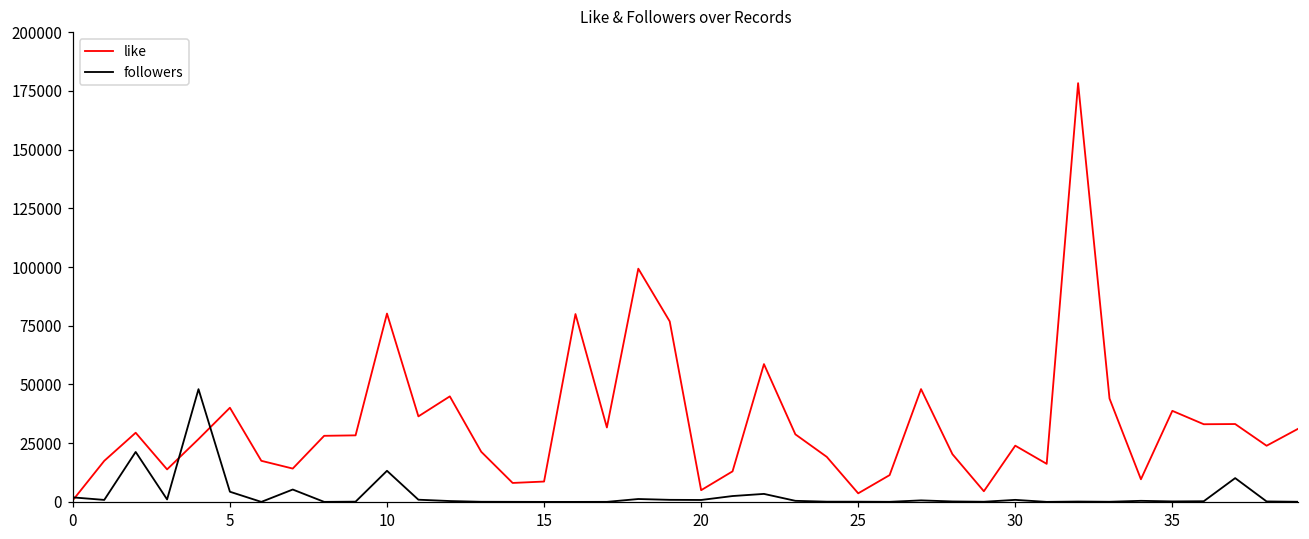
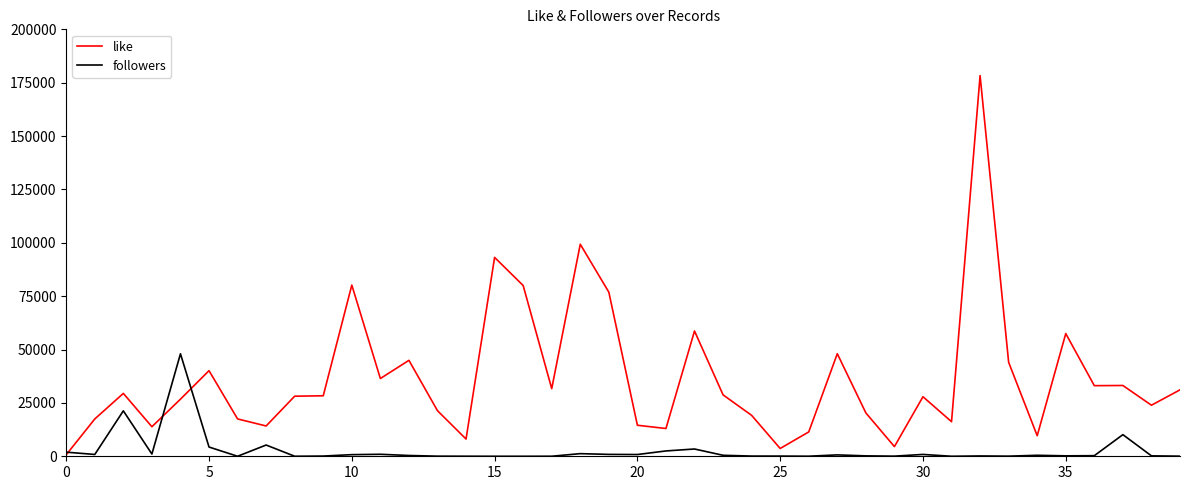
followers, 10: 13000 -> 1000
like, 15: 9000 -> 93000
like, 20: 5000 -> 15000
like, 30: 24000 -> 28000
like, 35: 39000 -> 57000
